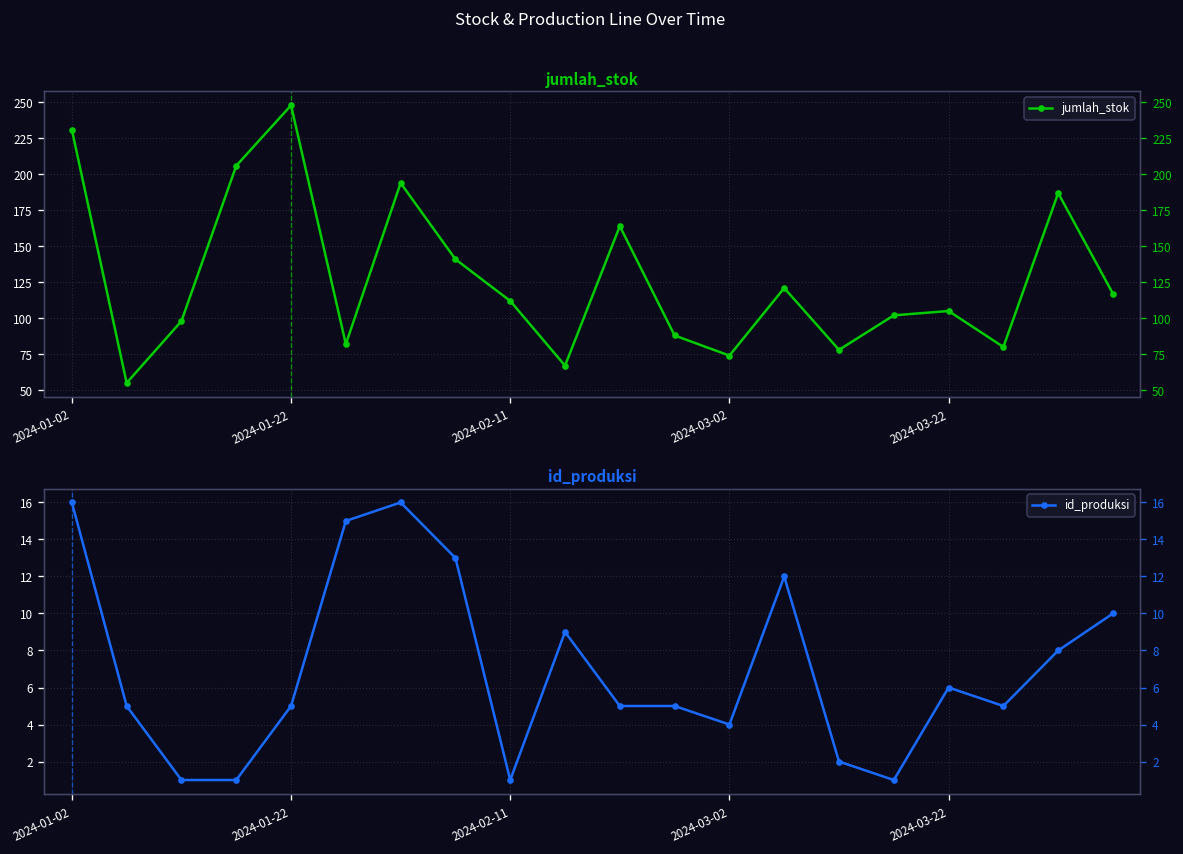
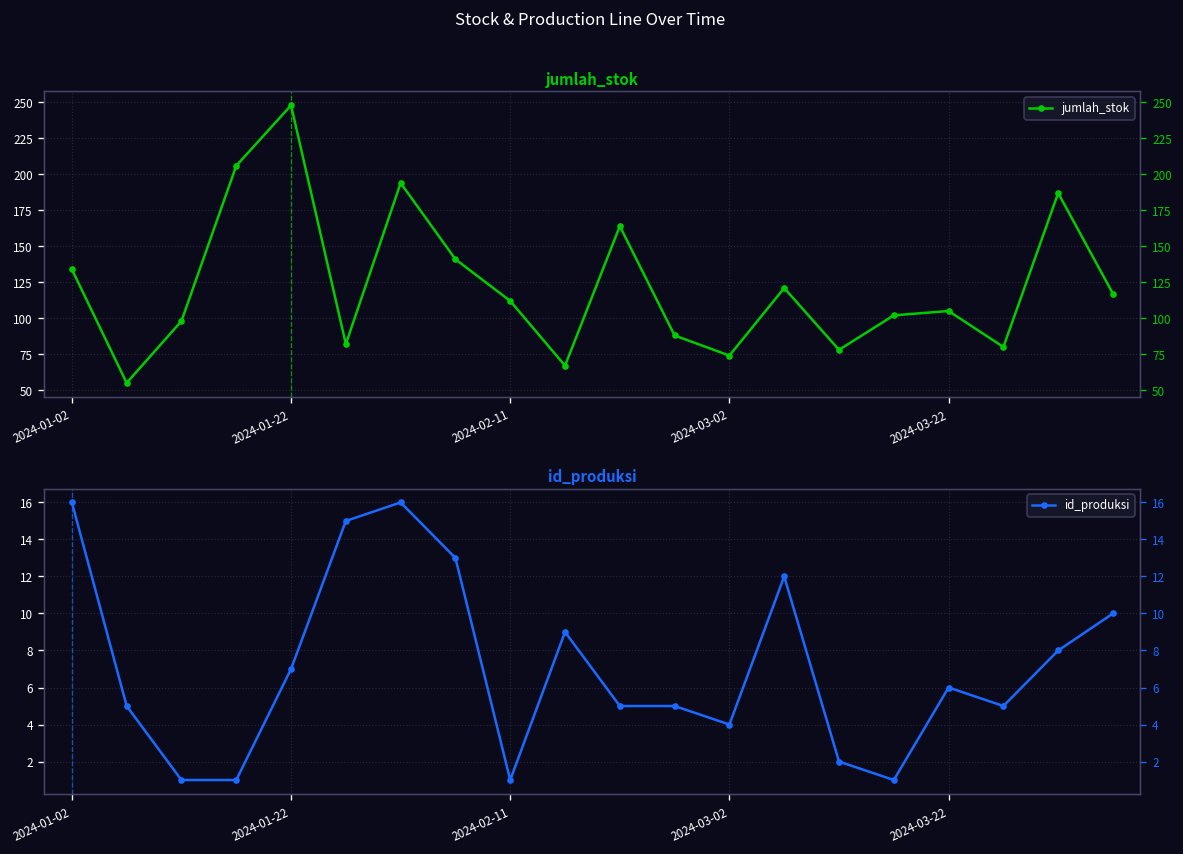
jumlah_stok, 2024-01-02: 231 -> 134
id_produksi, 2024-01-22: 5 -> 7
